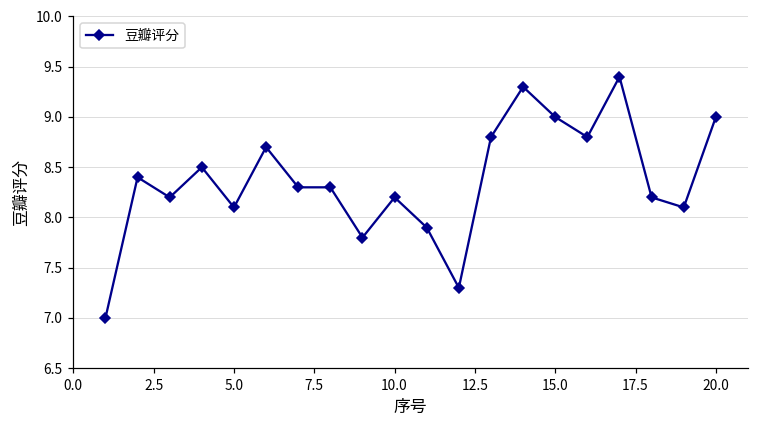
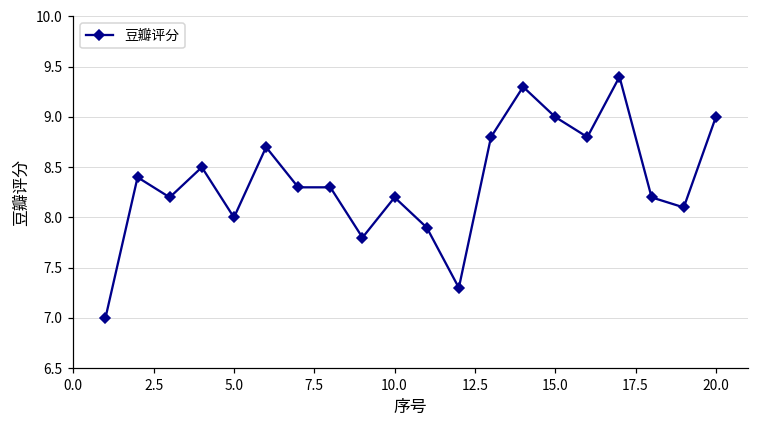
5.0: 8.1 -> 8.0
